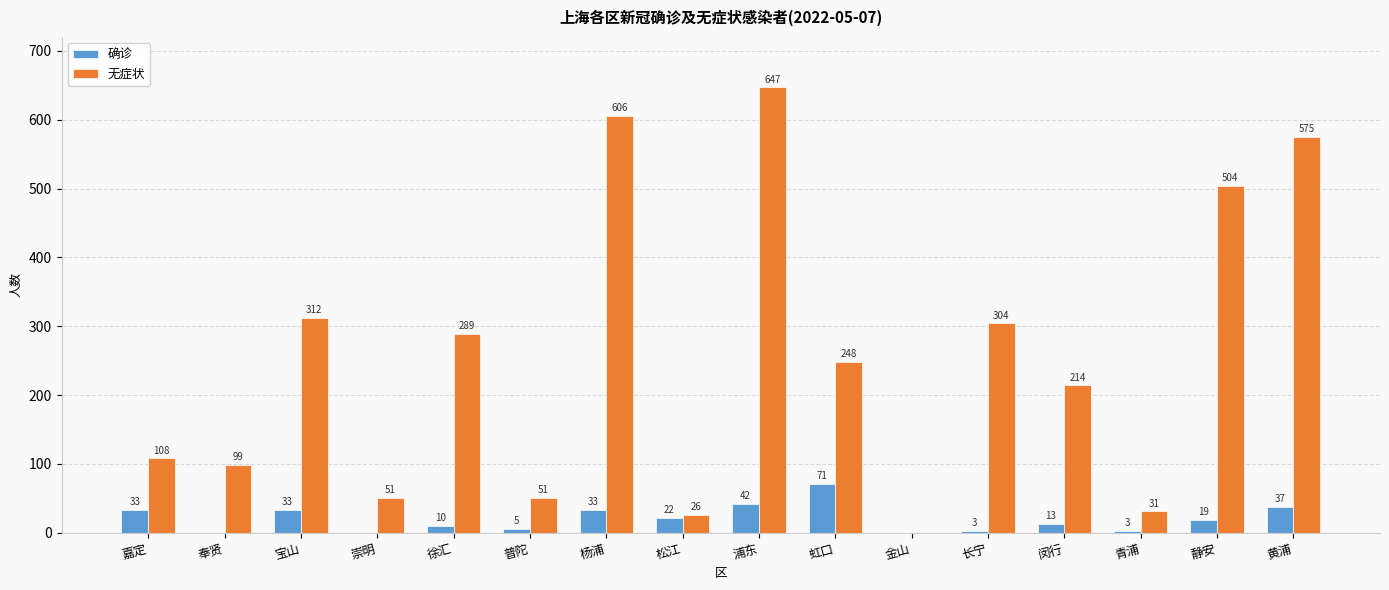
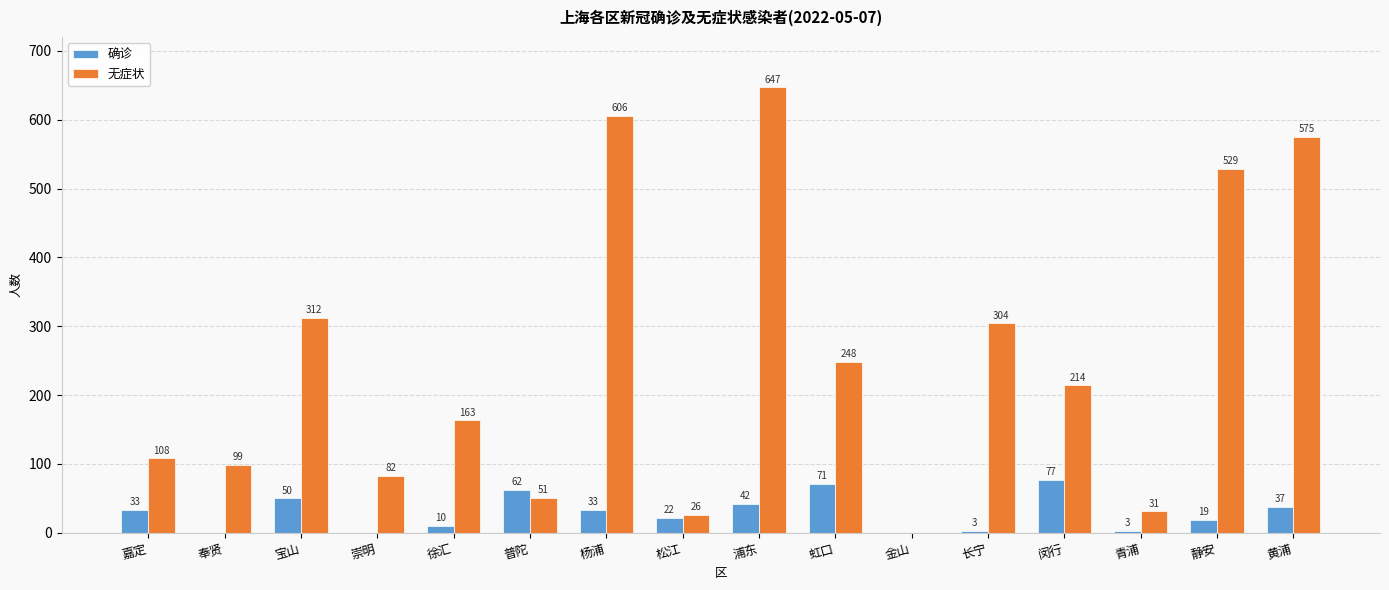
确诊, 宝山: 33 -> 50
无症状, 崇明: 51 -> 82
无症状, 徐汇: 289 -> 163
确诊, 普陀: 5 -> 62
确诊, 闵行: 13 -> 77
无症状, 静安: 504 -> 529
